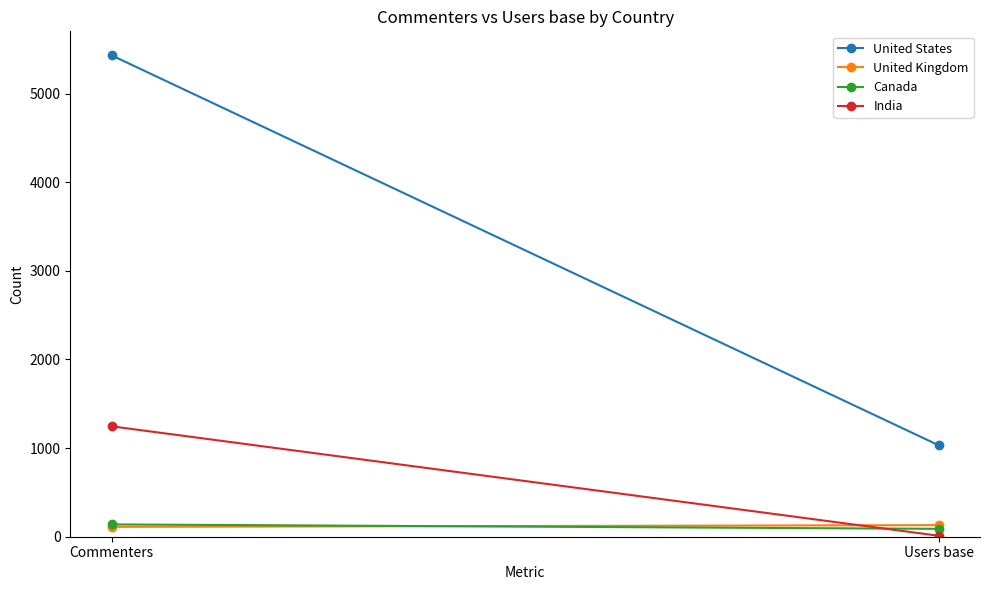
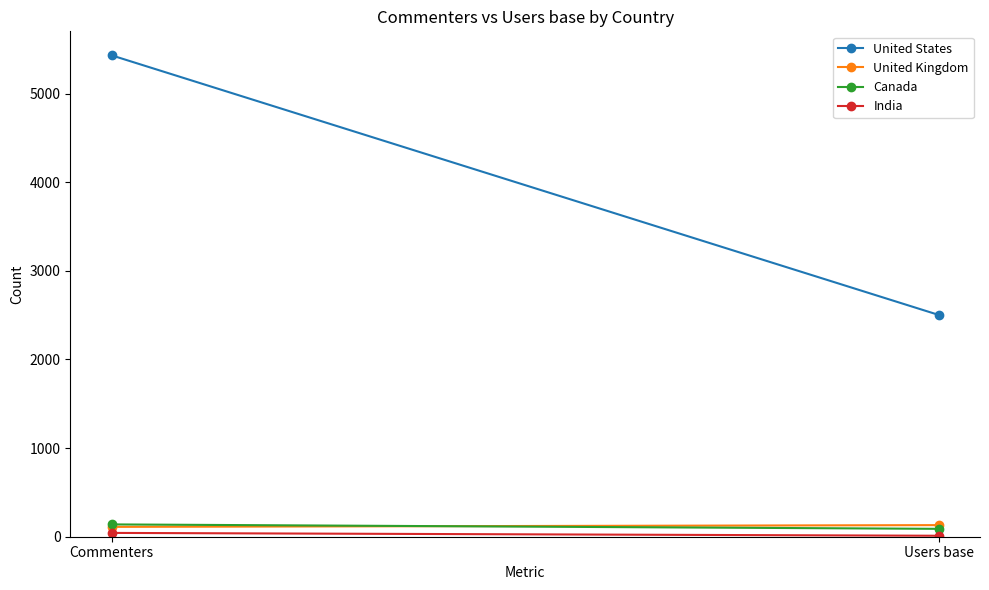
India, Commenters: 1200 -> 0
United States, Users base: 1000 -> 2500
